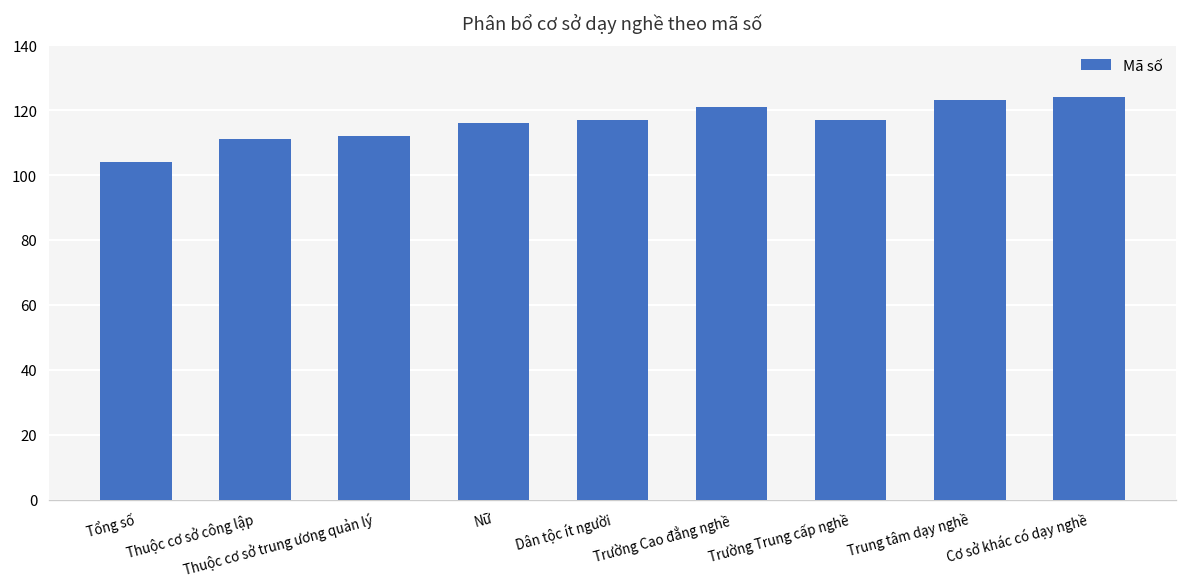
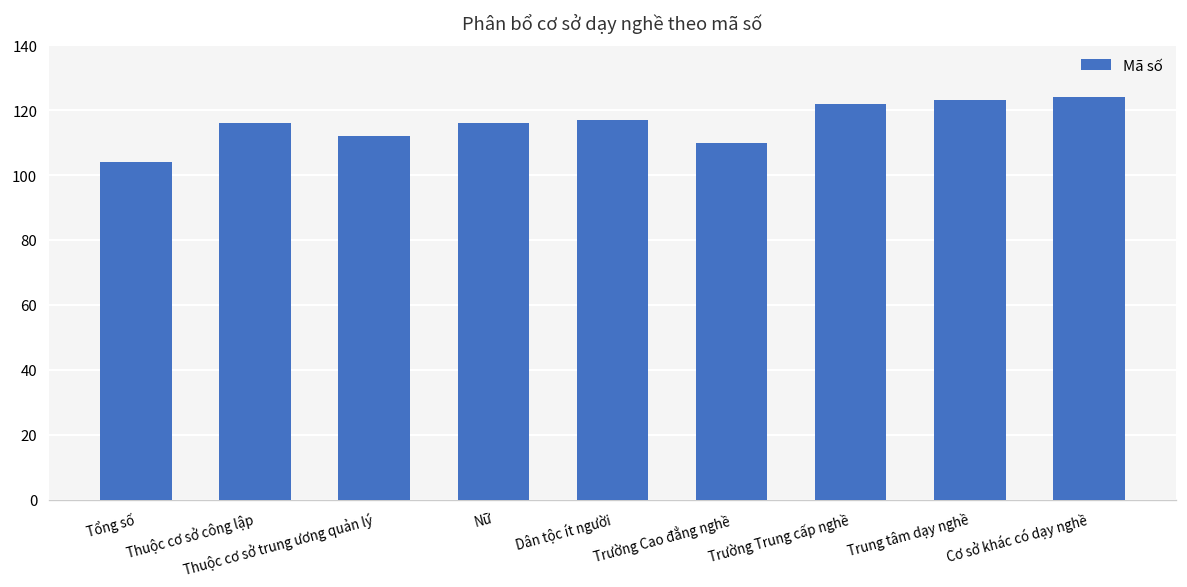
Thuộc cơ sở công lập: 111 -> 116
Trường Cao đẳng nghề: 121 -> 110
Trường Trung cấp nghề: 117 -> 122
